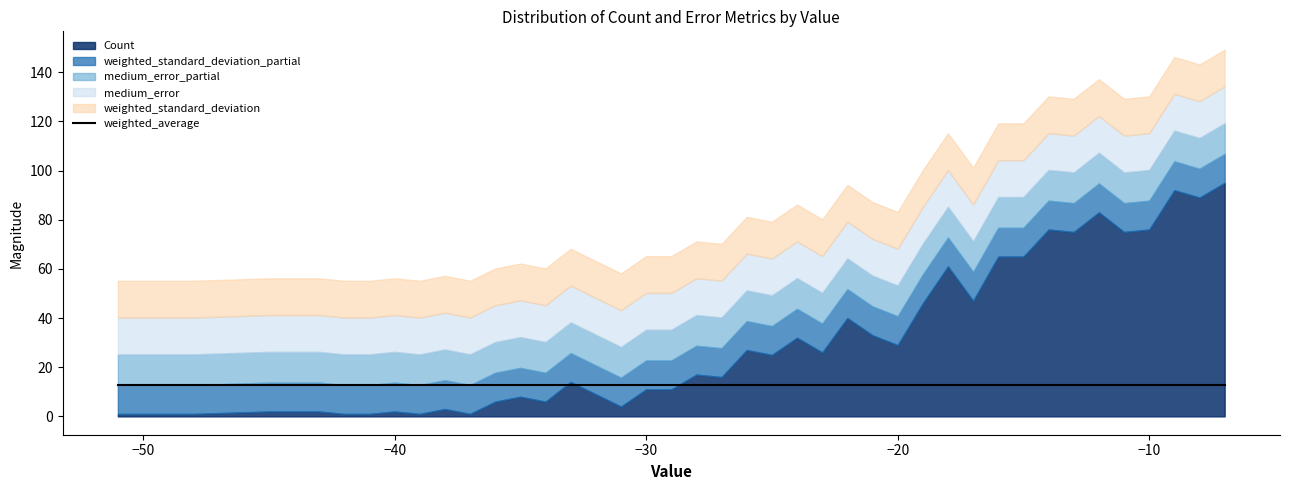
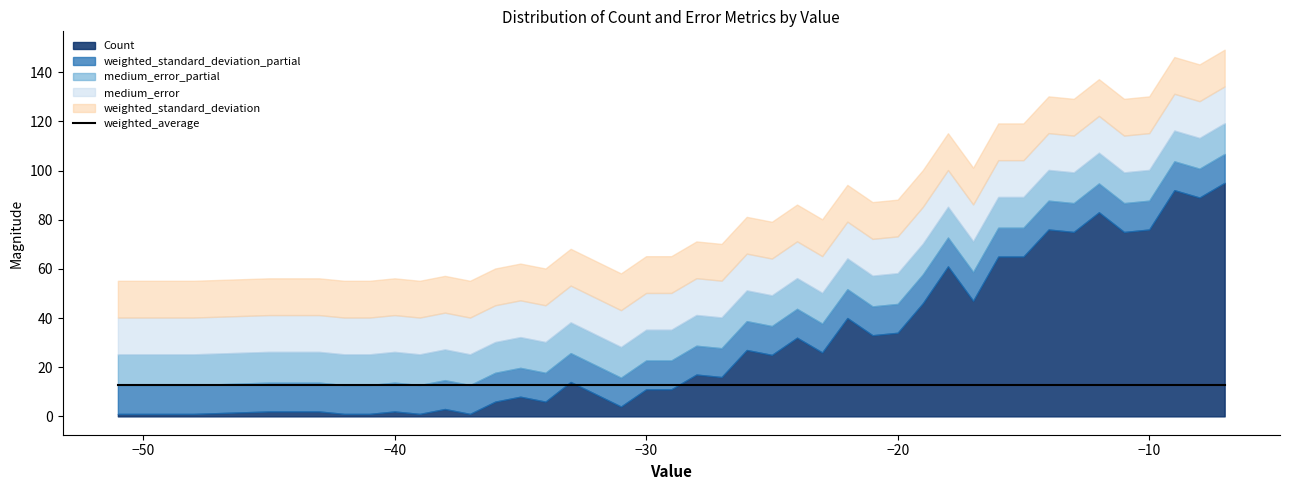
Count, −20: 29 -> 34
